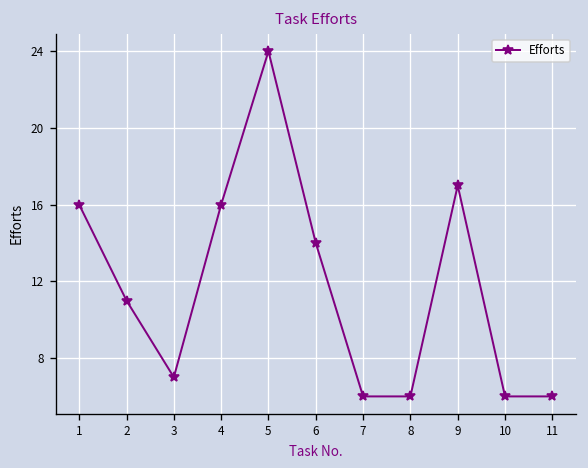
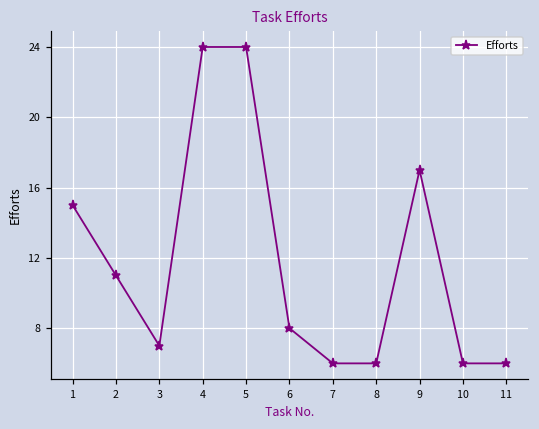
1: 16 -> 15
4: 16 -> 24
6: 14 -> 8
